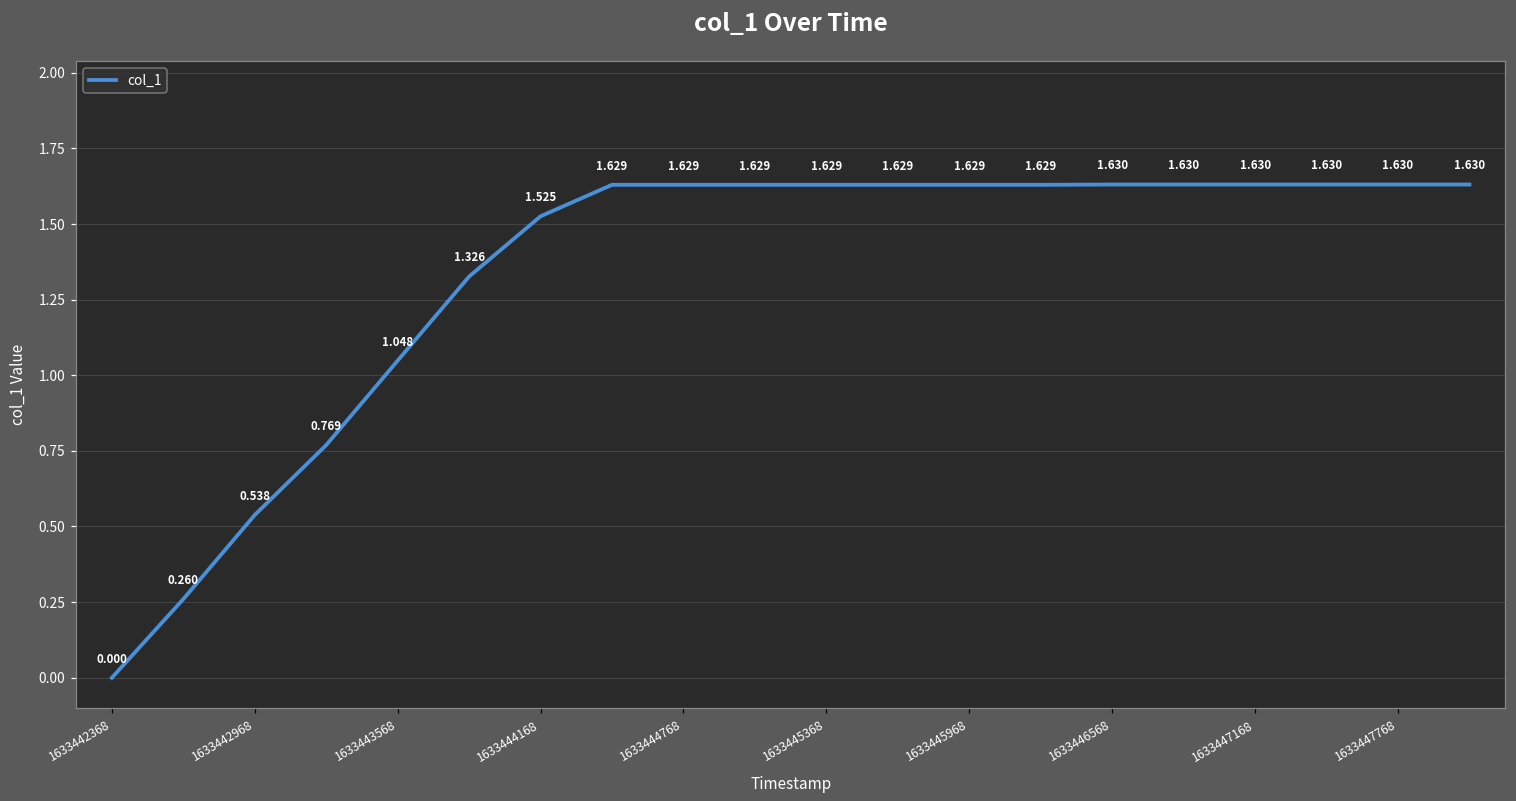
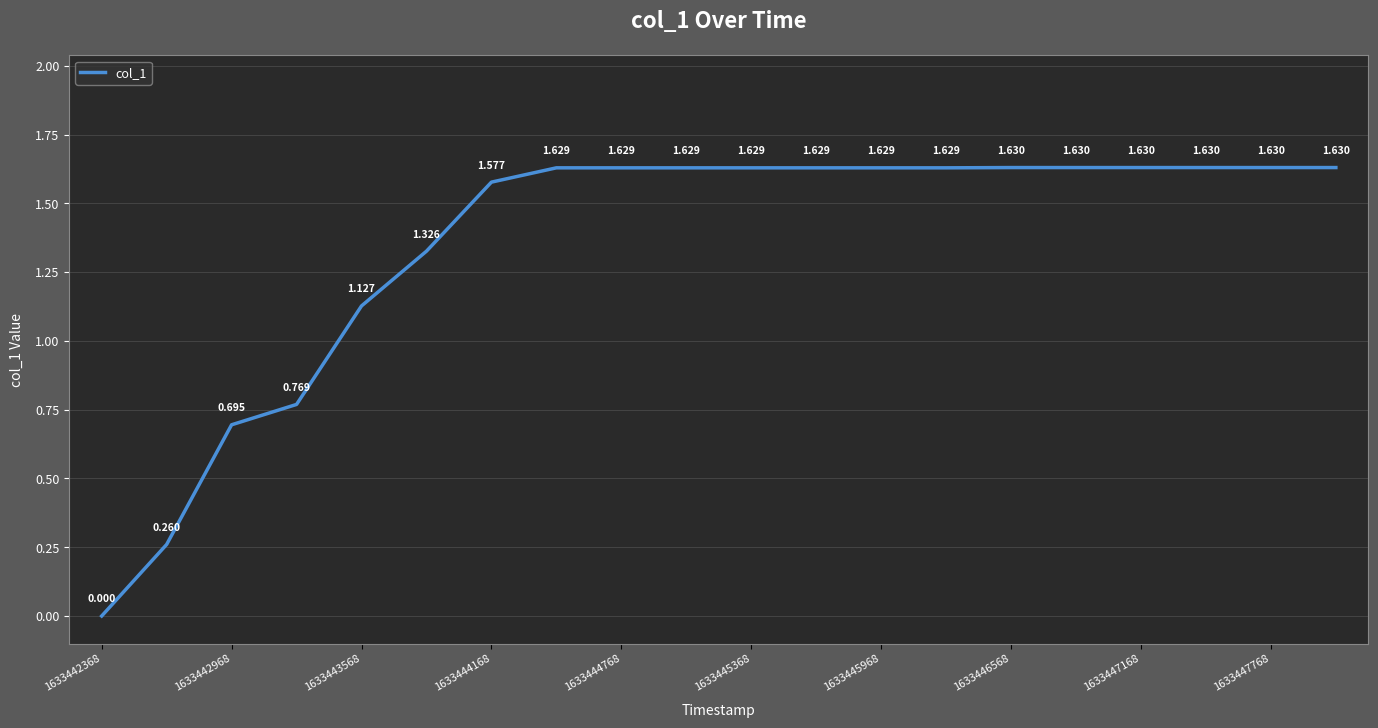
1633442968: 0.538 -> 0.695
1633443568: 1.048 -> 1.127
1633444168: 1.525 -> 1.577
